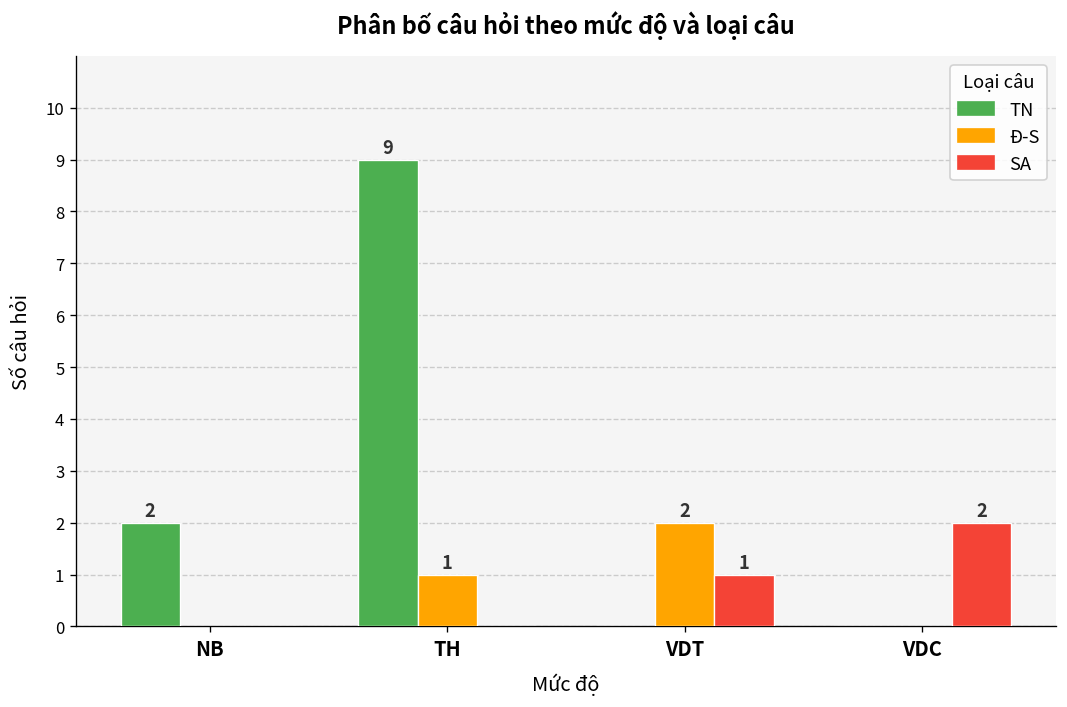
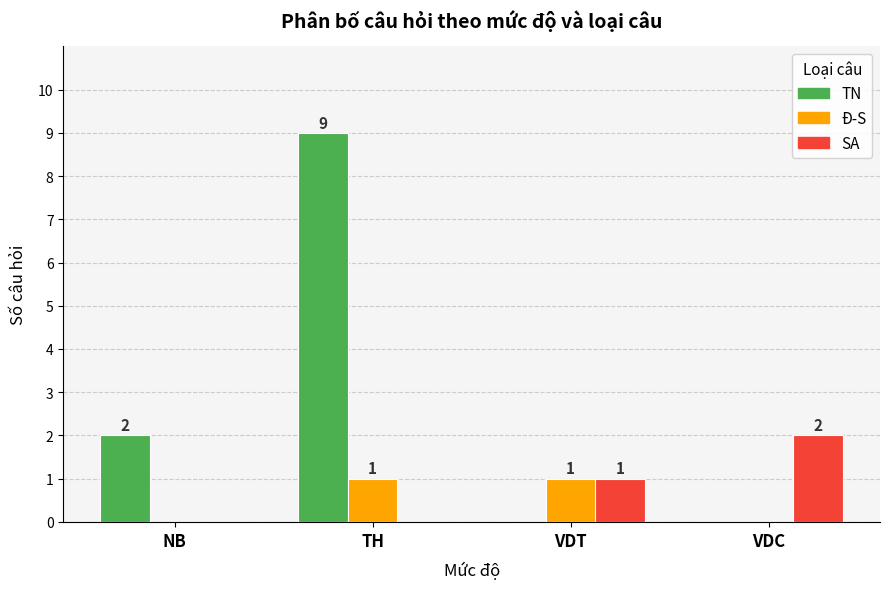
Đ-S, VDT: 2 -> 1
